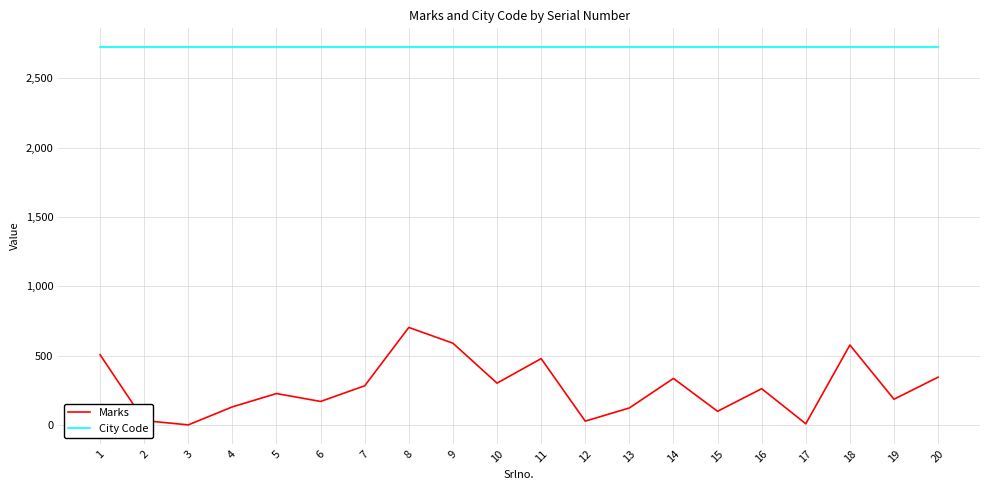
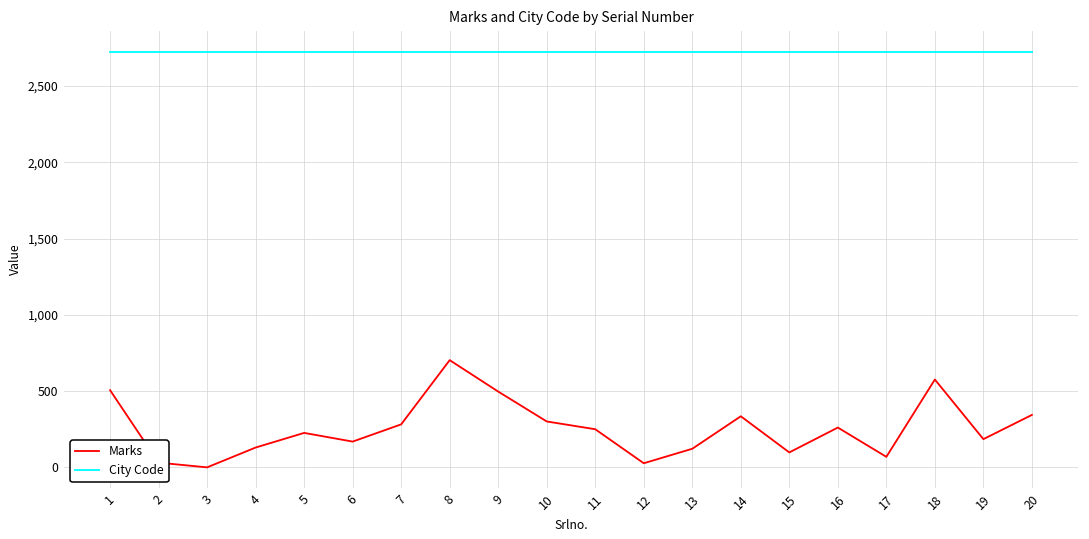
Marks, 9: 590 -> 500
Marks, 11: 480 -> 250
Marks, 17: 10 -> 70
